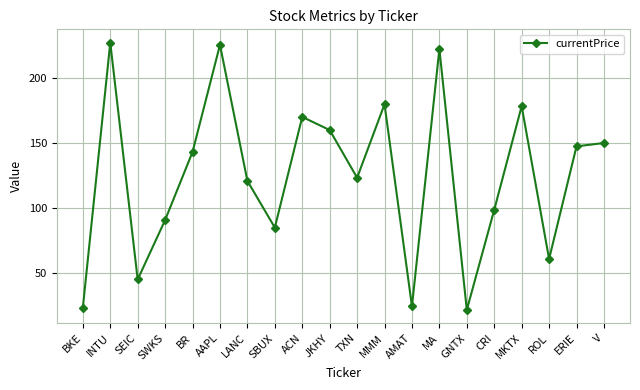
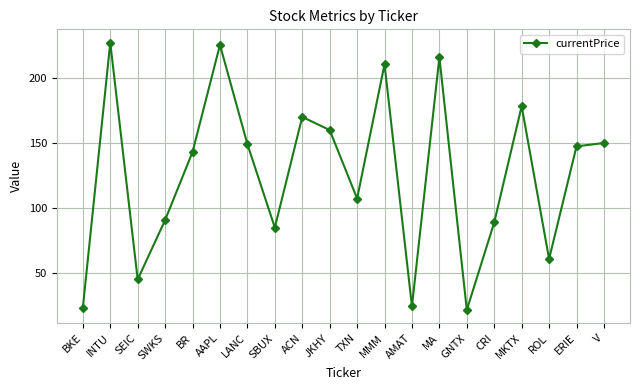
LANC: 121 -> 149
TXN: 123 -> 107
MMM: 180 -> 211
MA: 223 -> 216
CRI: 99 -> 89
